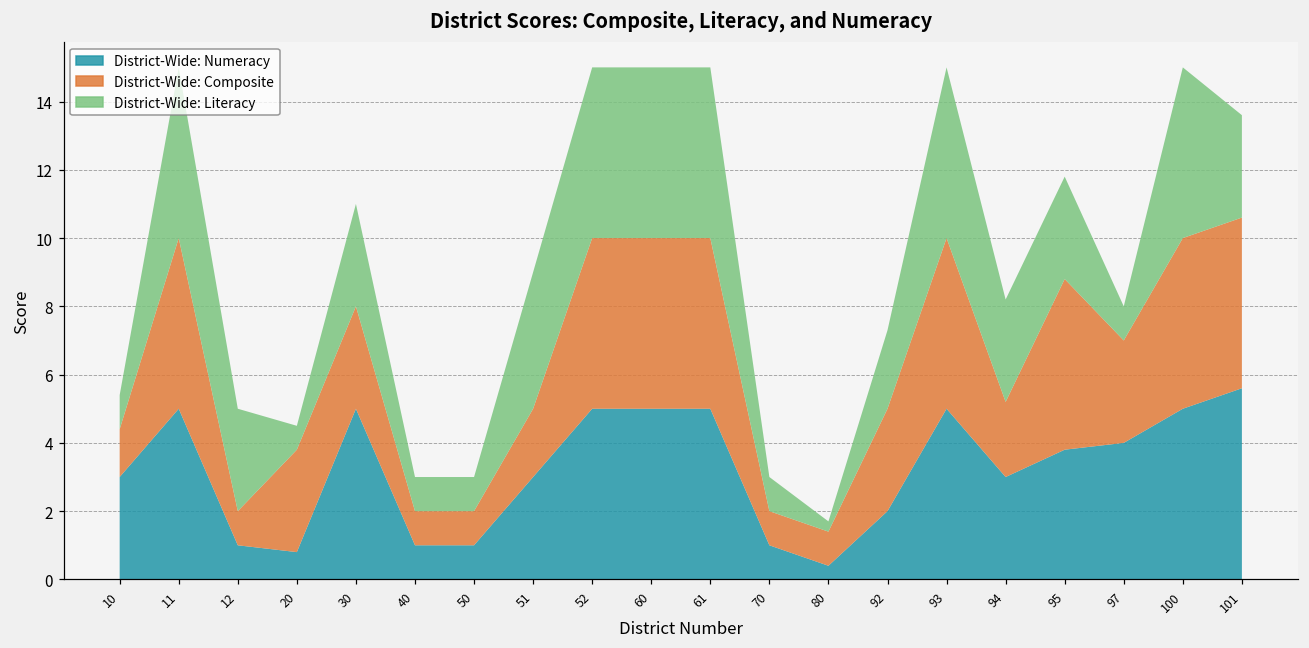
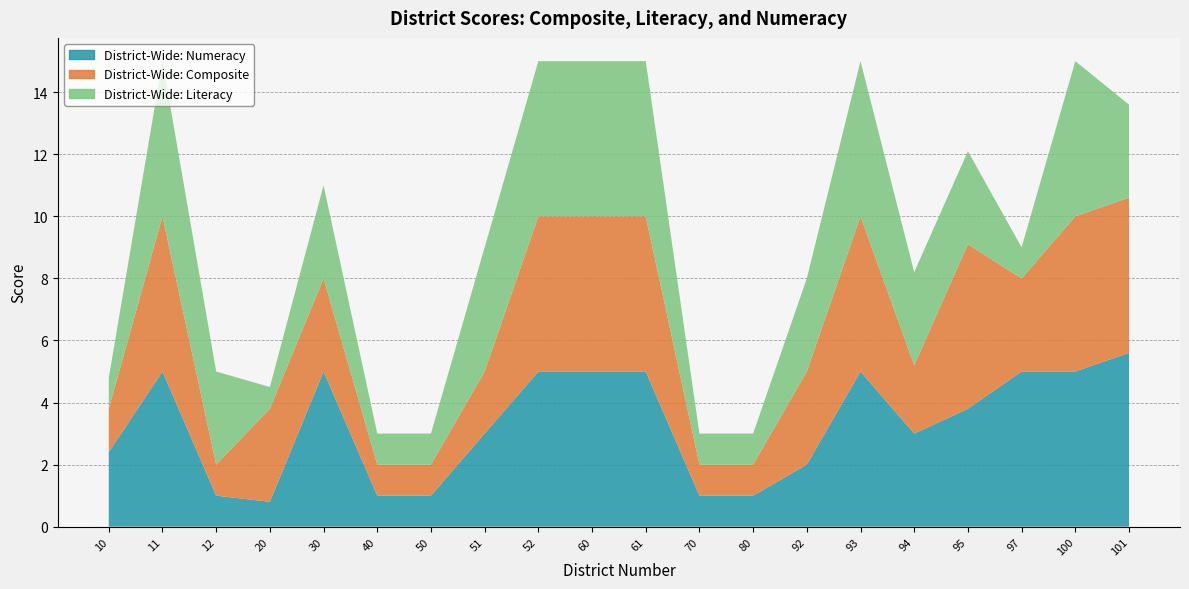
District-Wide: Numeracy, 10: 3.0 -> 2.4
District-Wide: Numeracy, 80: 0.4 -> 1.0
District-Wide: Literacy, 80: 0.3 -> 1.0
District-Wide: Literacy, 92: 2.3 -> 3.0
District-Wide: Composite, 95: 5.0 -> 5.3
District-Wide: Numeracy, 97: 4 -> 5
